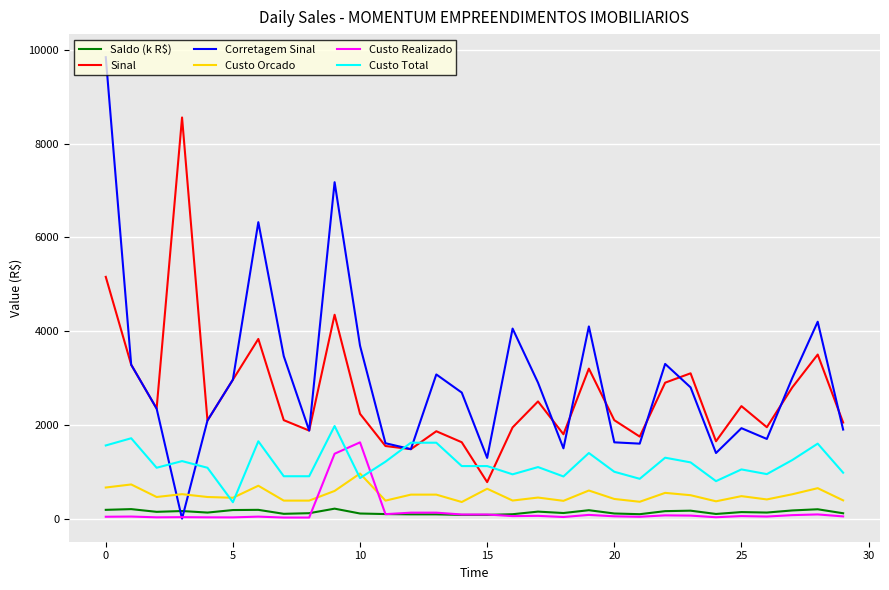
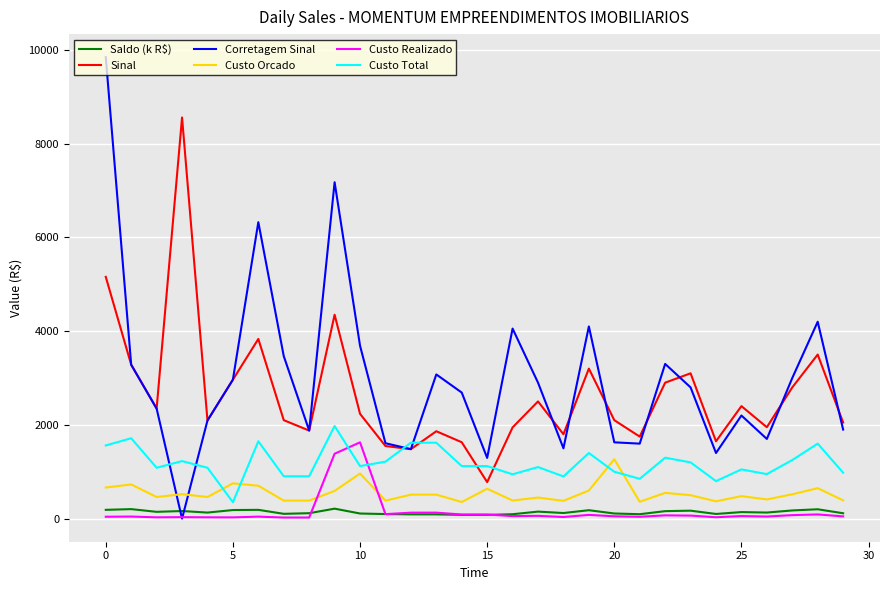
Custo Orcado, 5: 400 -> 800
Custo Total, 10: 900 -> 1100
Custo Orcado, 20: 400 -> 1300
Corretagem Sinal, 25: 1900 -> 2200
